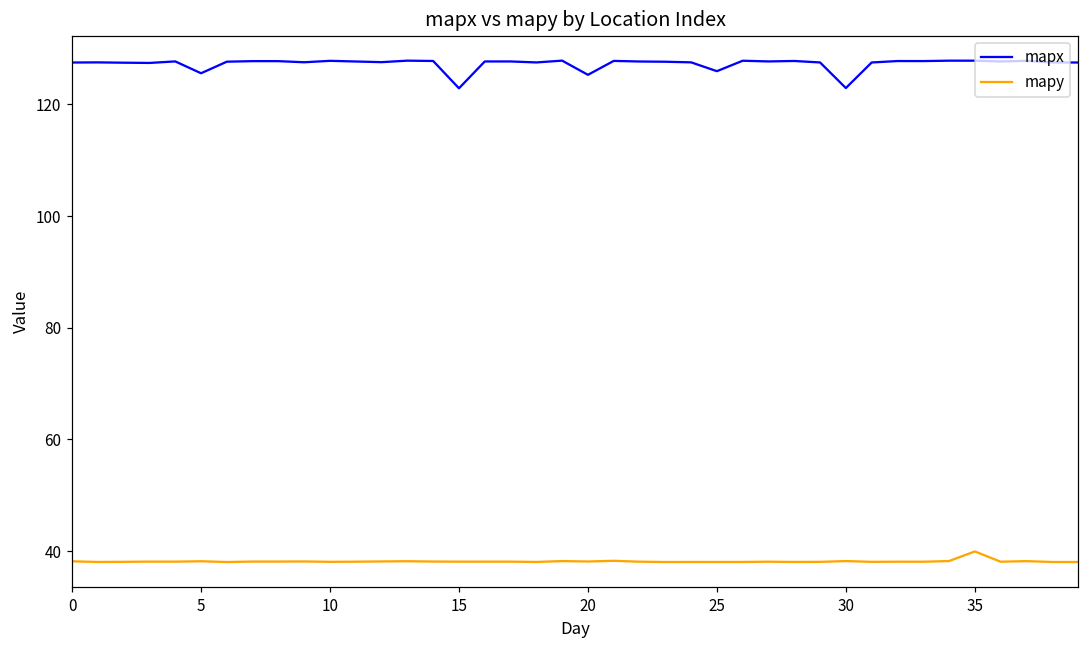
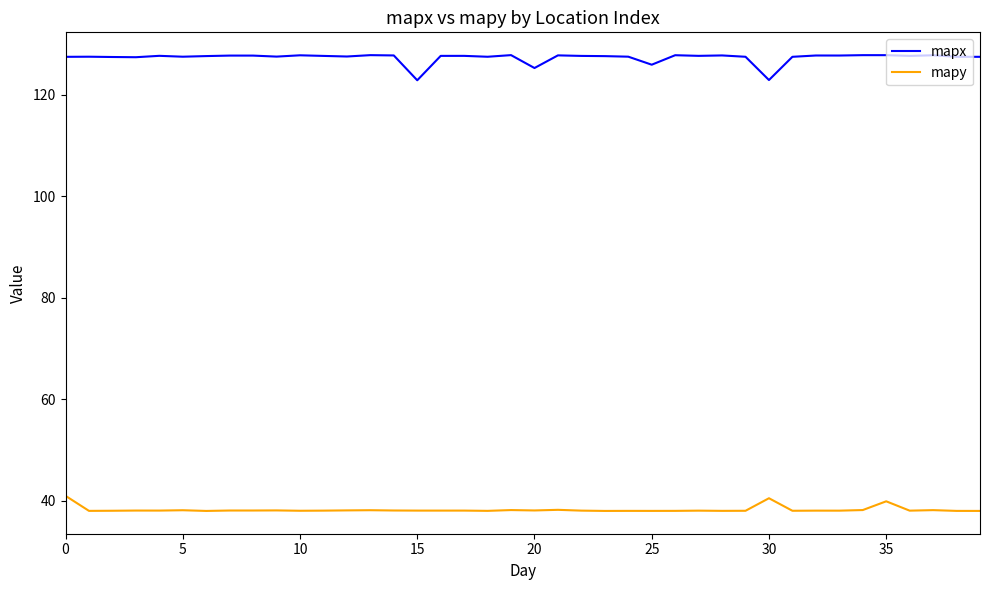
mapy, 0: 38 -> 41
mapx, 5: 126 -> 128
mapy, 30: 38 -> 41
